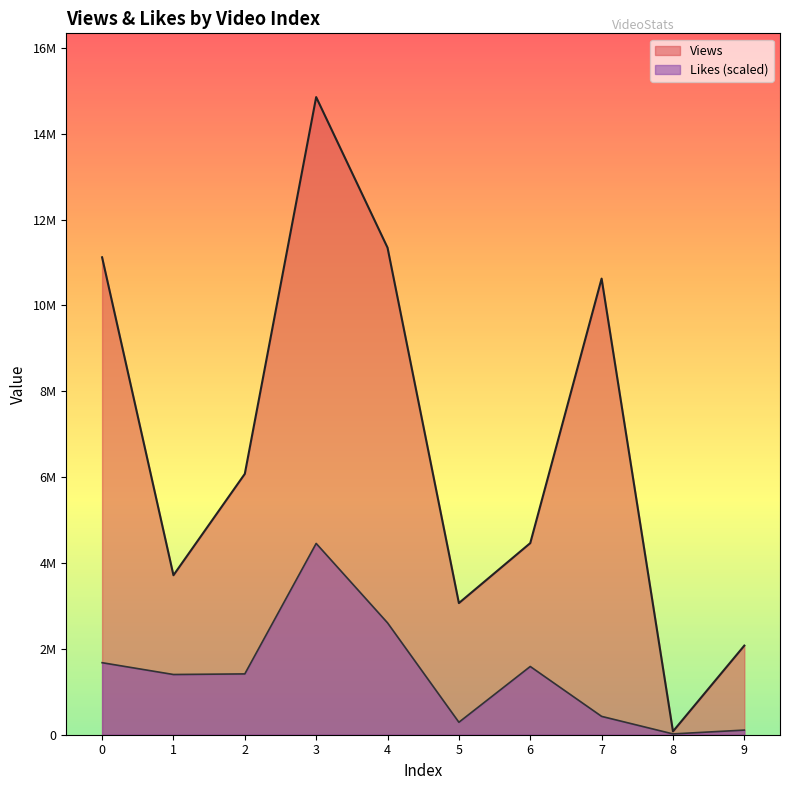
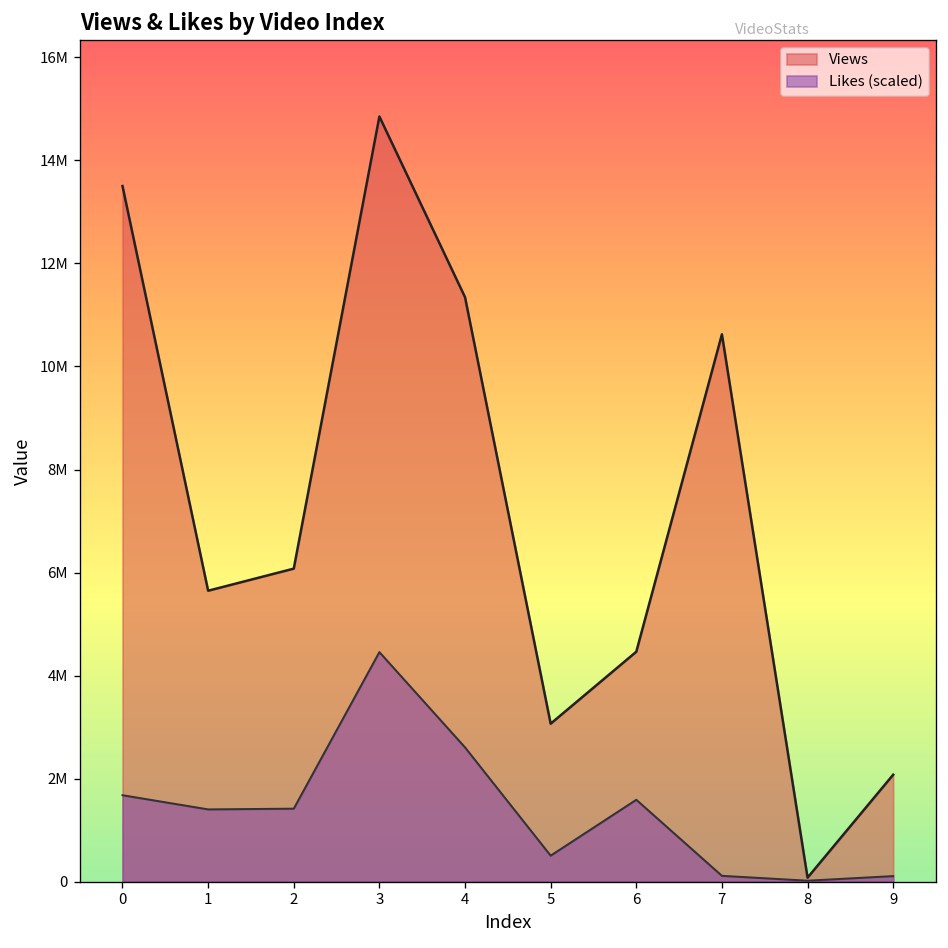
Views, 0: 11100000 -> 13500000
Views, 1: 3700000 -> 5600000
Likes (scaled), 5: 300000 -> 500000
Likes (scaled), 7: 400000 -> 100000
